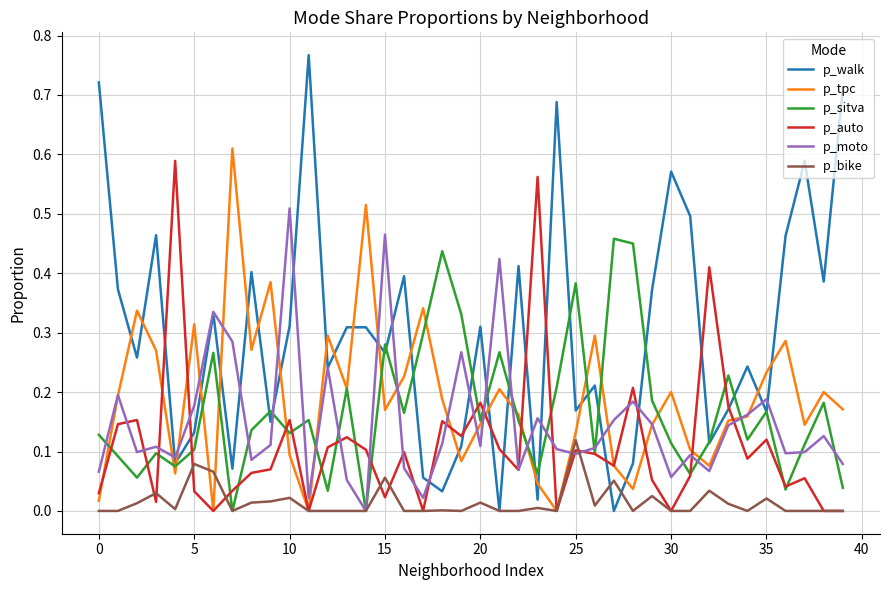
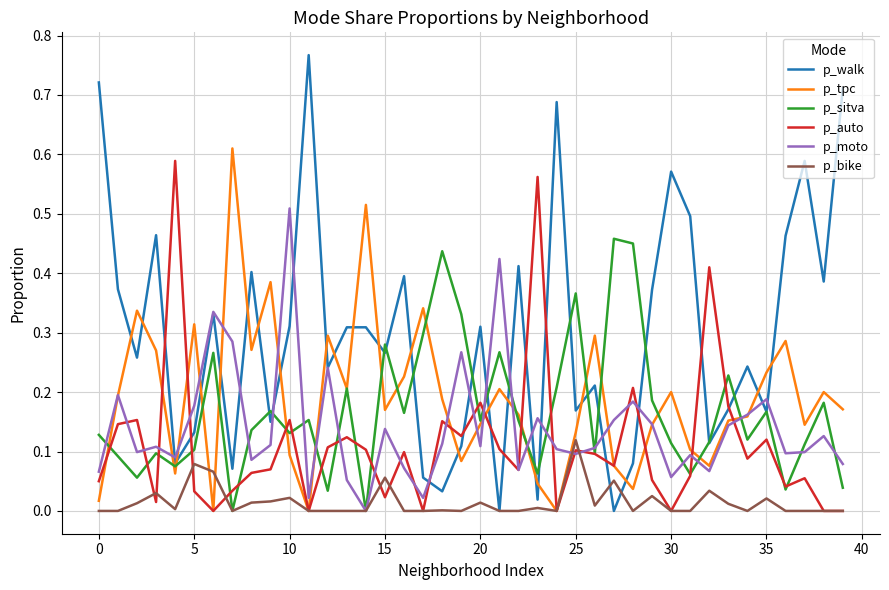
p_auto, 0: 0.03 -> 0.05
p_moto, 15: 0.47 -> 0.14
p_sitva, 25: 0.38 -> 0.37
